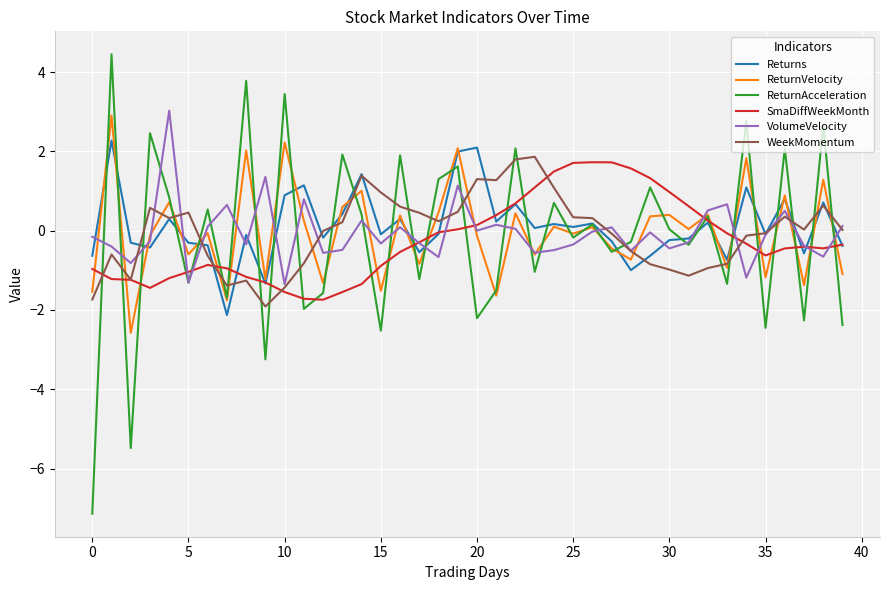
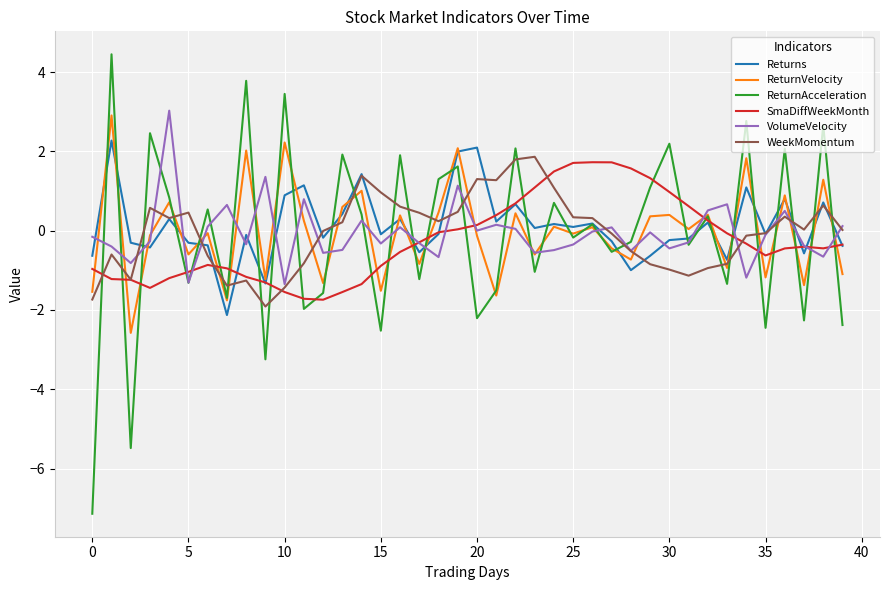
ReturnAcceleration, 30: 0.0 -> 2.2
